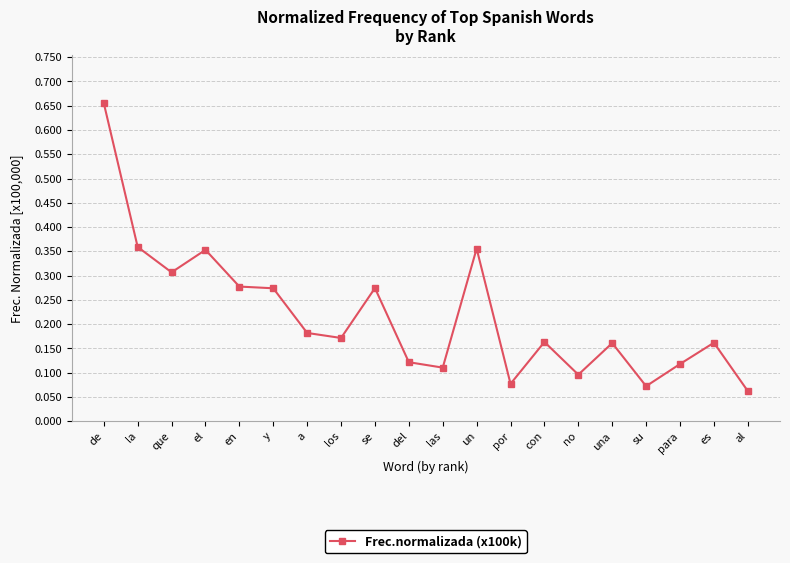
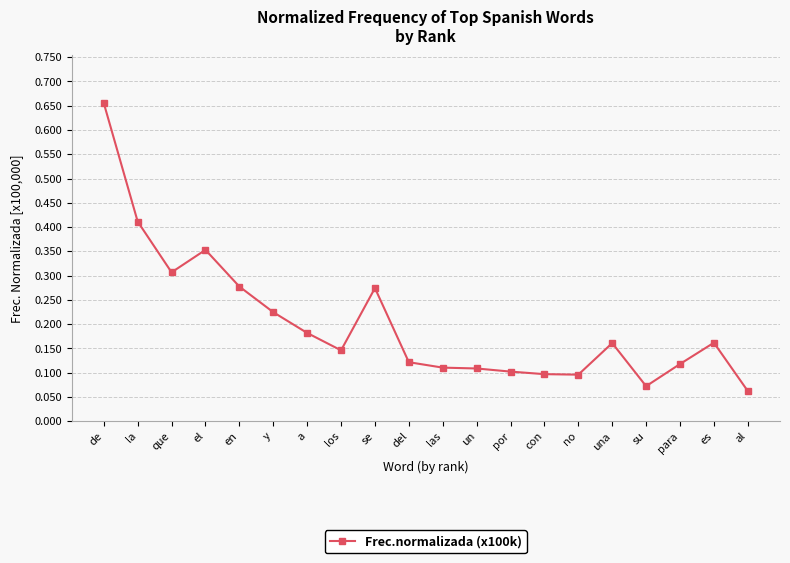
la: 0.36 -> 0.41
y: 0.27 -> 0.22
los: 0.17 -> 0.15
un: 0.36 -> 0.11
por: 0.08 -> 0.10
con: 0.16 -> 0.10
